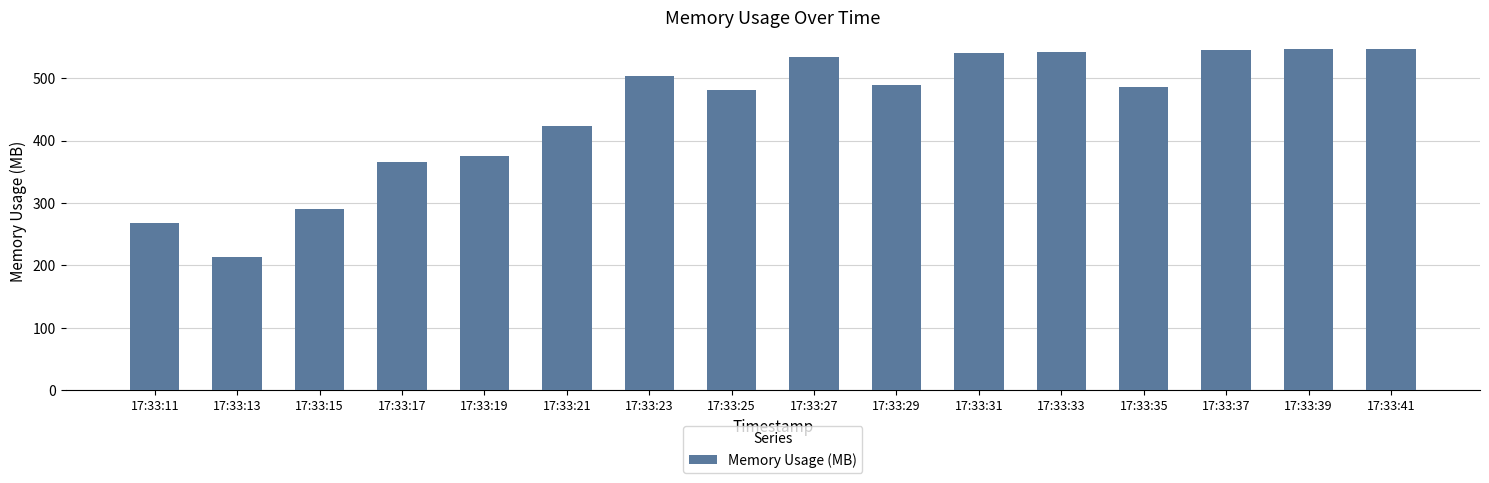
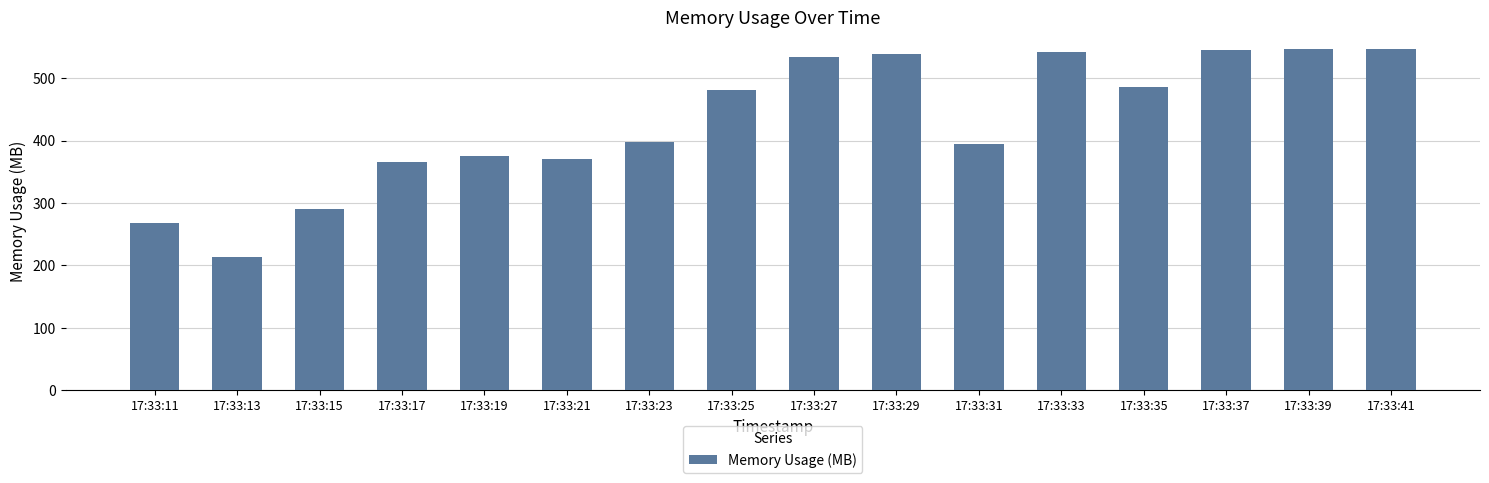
17:33:21: 420 -> 370
17:33:23: 500 -> 400
17:33:29: 490 -> 540
17:33:31: 540 -> 390
